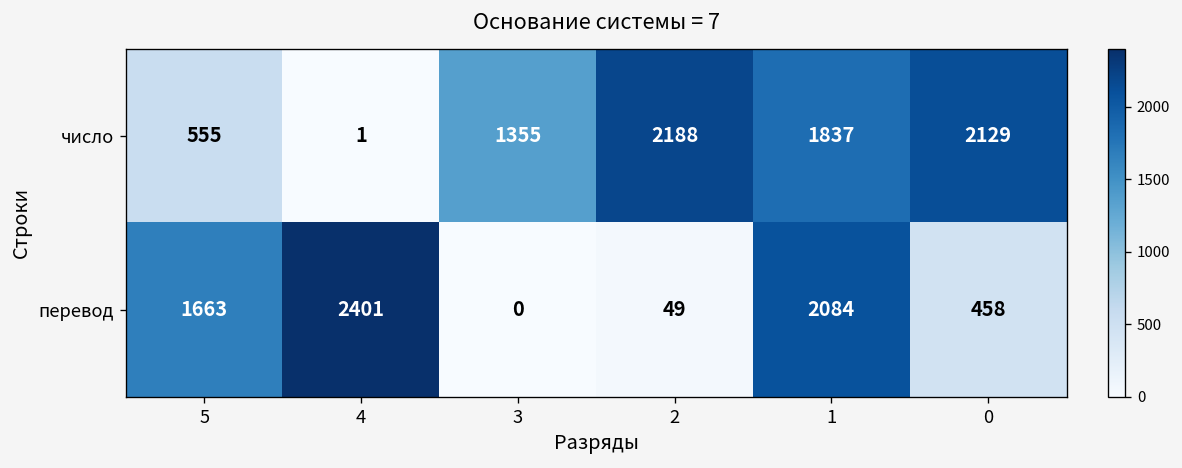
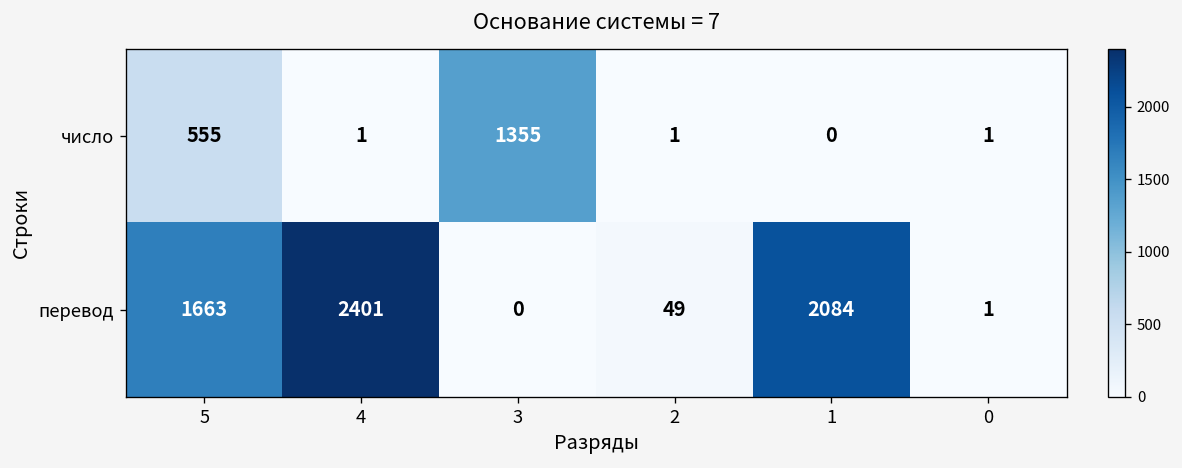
число, 2: 2188 -> 1
число, 1: 1837 -> 0
число, 0: 2129 -> 1
перевод, 0: 458 -> 1
